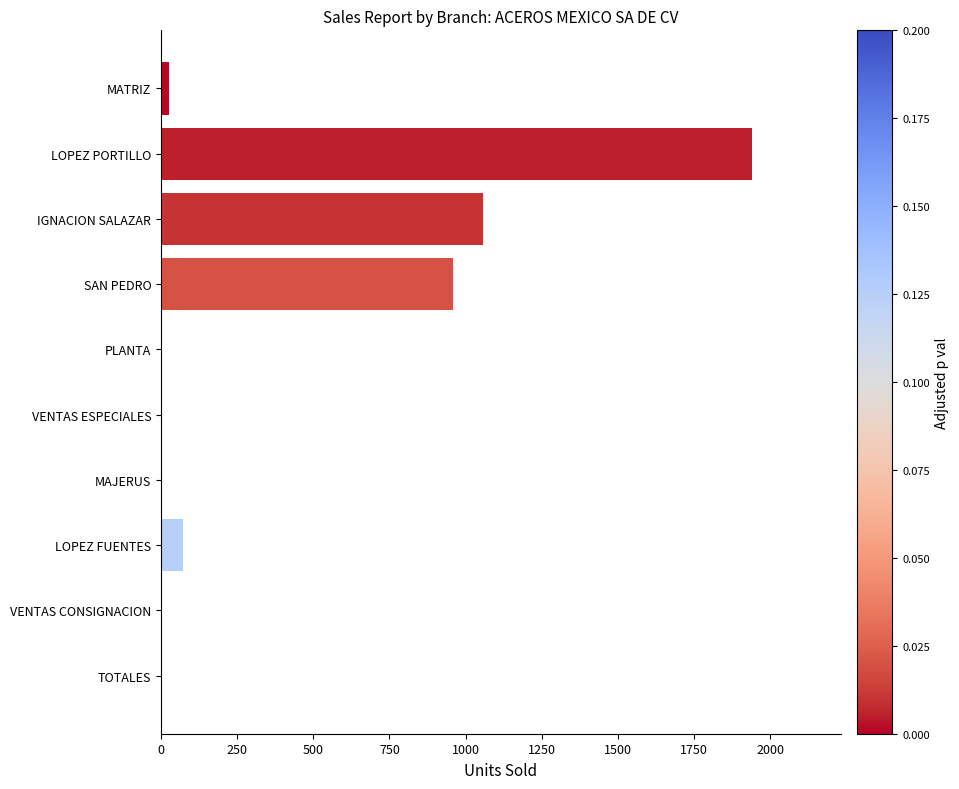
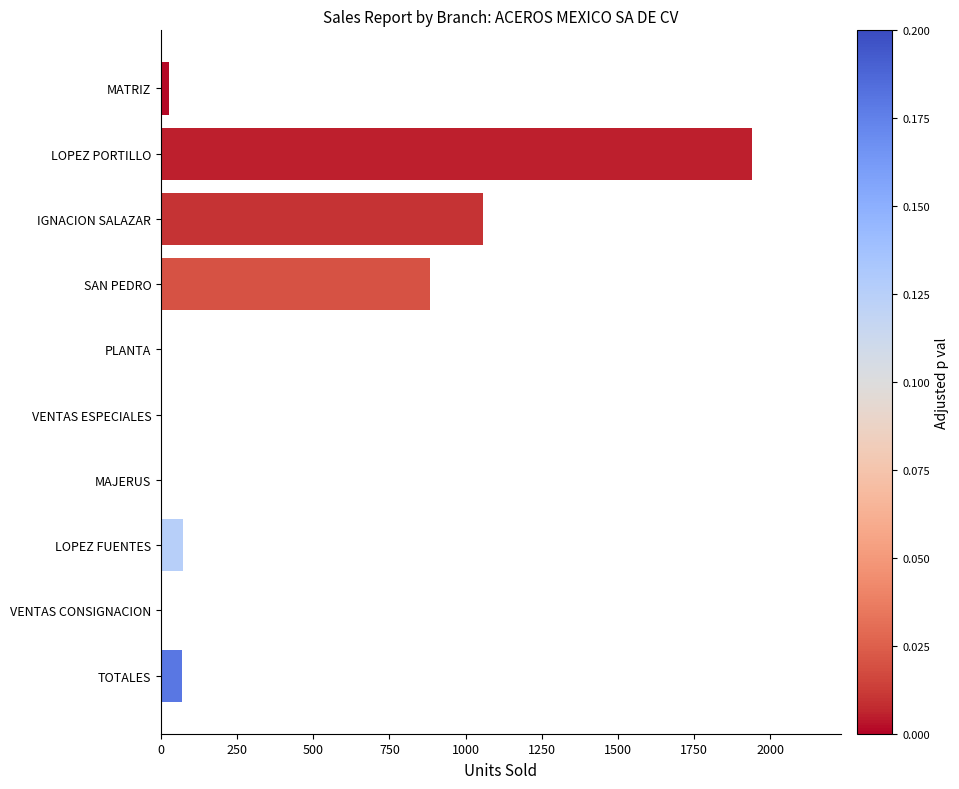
SAN PEDRO: 960 -> 880
TOTALES: 0 -> 70
